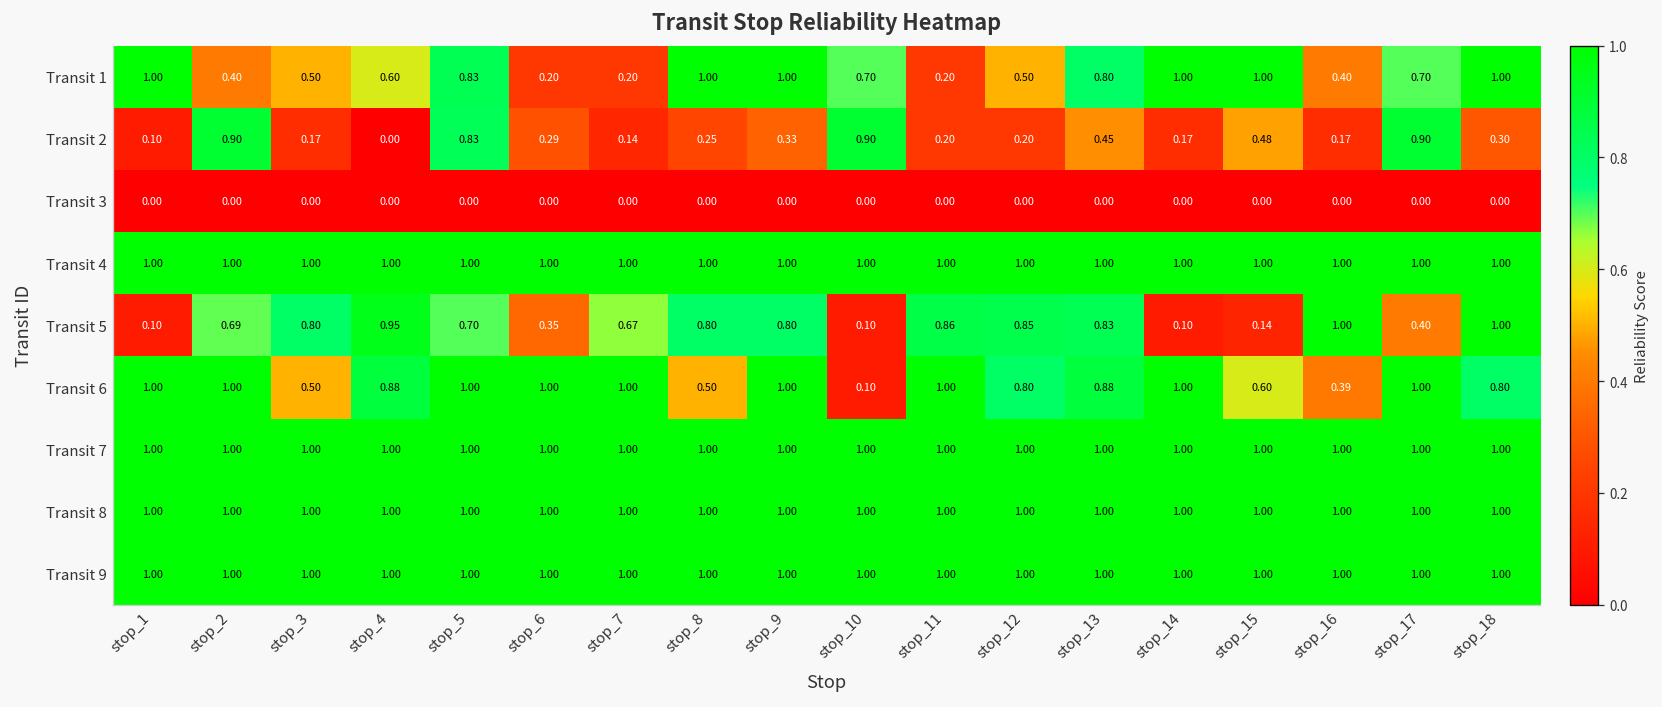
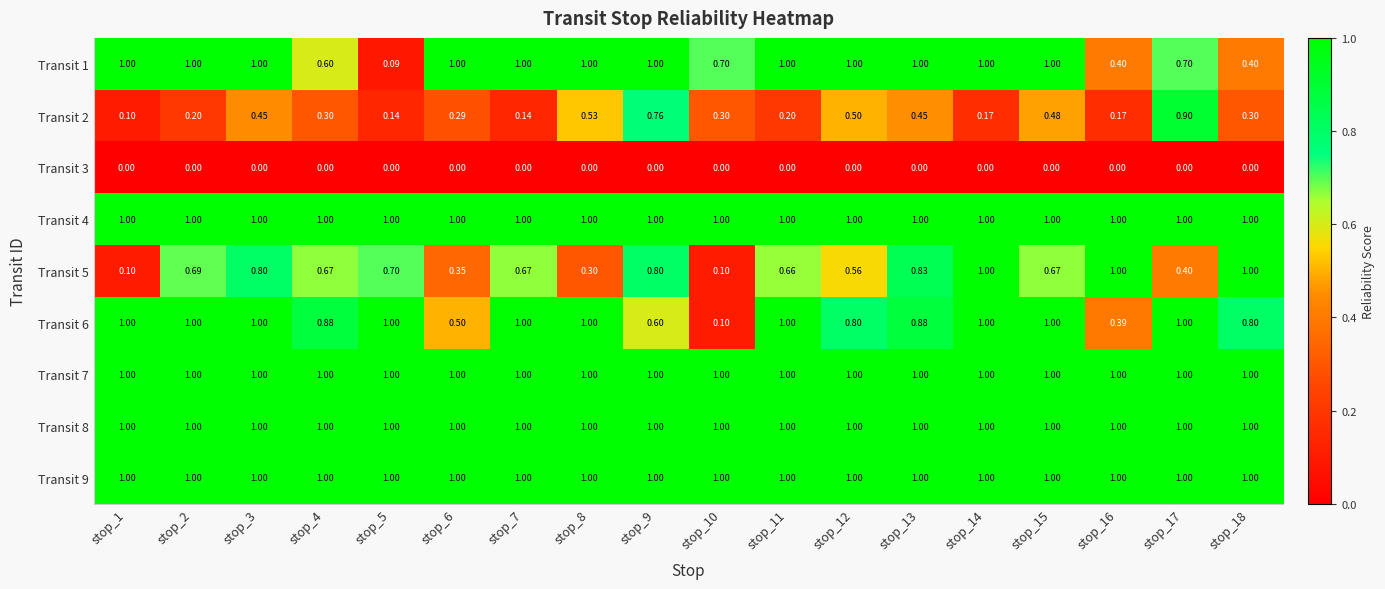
Transit 1, stop_2: 0.40 -> 1.00
Transit 1, stop_3: 0.50 -> 1.00
Transit 1, stop_5: 0.83 -> 0.09
Transit 1, stop_6: 0.20 -> 1.00
Transit 1, stop_7: 0.20 -> 1.00
Transit 1, stop_11: 0.20 -> 1.00
Transit 1, stop_12: 0.50 -> 1.00
Transit 1, stop_13: 0.80 -> 1.00
Transit 1, stop_18: 1.00 -> 0.40
Transit 2, stop_2: 0.90 -> 0.20
Transit 2, stop_3: 0.17 -> 0.45
Transit 2, stop_4: 0.00 -> 0.30
Transit 2, stop_5: 0.83 -> 0.14
Transit 2, stop_8: 0.25 -> 0.53
Transit 2, stop_9: 0.33 -> 0.76
Transit 2, stop_10: 0.90 -> 0.30
Transit 2, stop_12: 0.20 -> 0.50
Transit 5, stop_4: 0.95 -> 0.67
Transit 5, stop_8: 0.80 -> 0.30
Transit 5, stop_11: 0.86 -> 0.66
Transit 5, stop_12: 0.85 -> 0.56
Transit 5, stop_14: 0.10 -> 1.00
Transit 5, stop_15: 0.14 -> 0.67
Transit 6, stop_3: 0.50 -> 1.00
Transit 6, stop_6: 1.00 -> 0.50
Transit 6, stop_8: 0.50 -> 1.00
Transit 6, stop_9: 1.00 -> 0.60
Transit 6, stop_15: 0.60 -> 1.00
